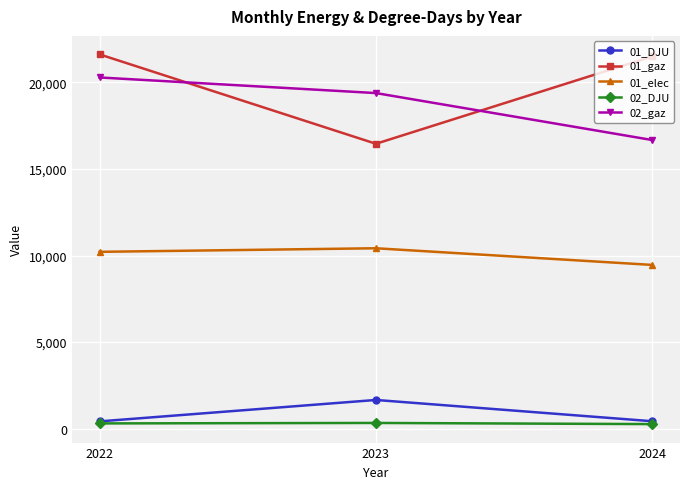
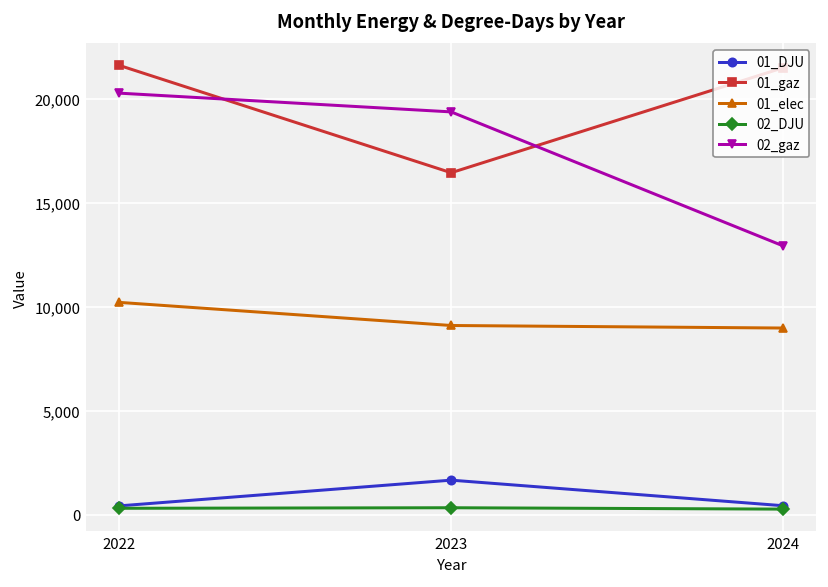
01_elec, 2023: 10,400 -> 9,100
01_elec, 2024: 9,500 -> 9,000
02_gaz, 2024: 16,700 -> 12,900
